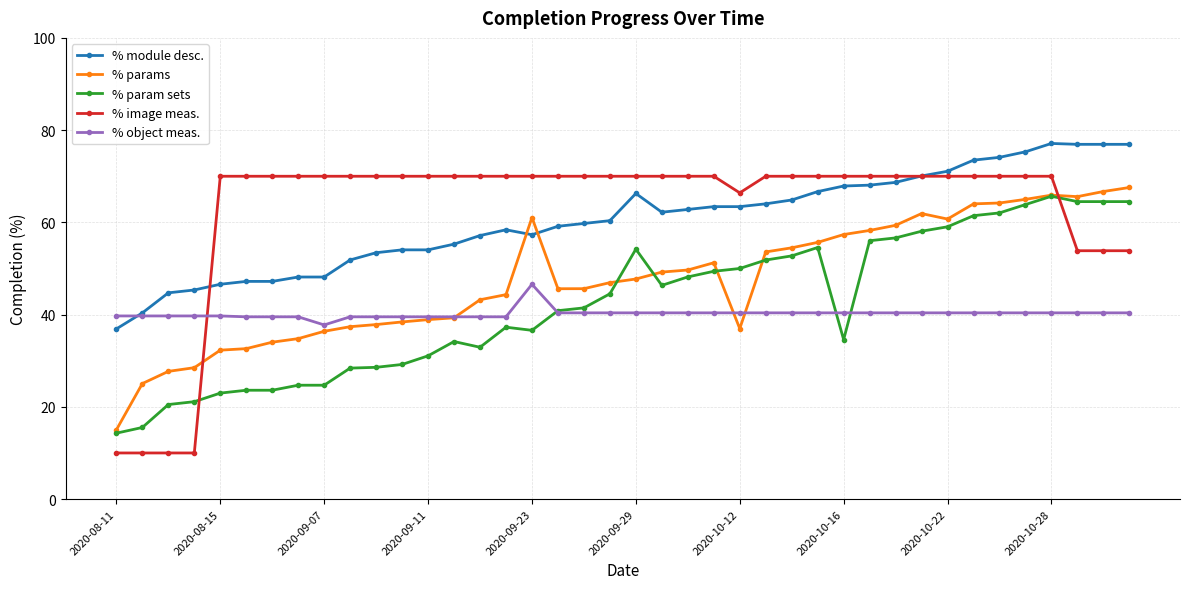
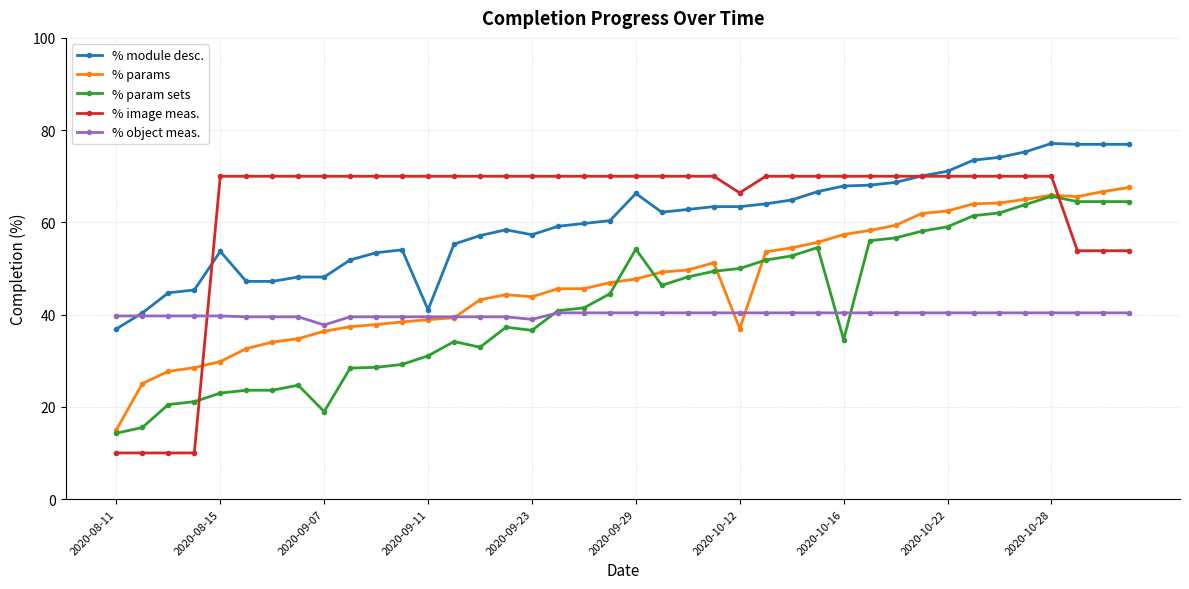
% module desc., 2020-08-15: 47 -> 54
% params, 2020-08-15: 32 -> 30
% param sets, 2020-09-07: 25 -> 19
% module desc., 2020-09-11: 54 -> 41
% params, 2020-09-23: 61 -> 44
% object meas., 2020-09-23: 47 -> 39
% params, 2020-10-22: 61 -> 62
